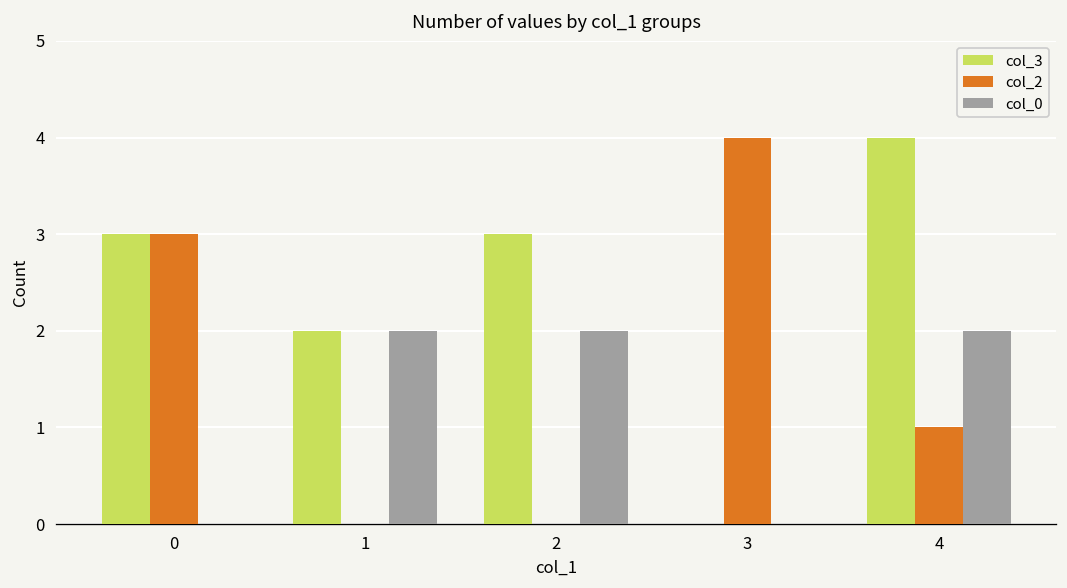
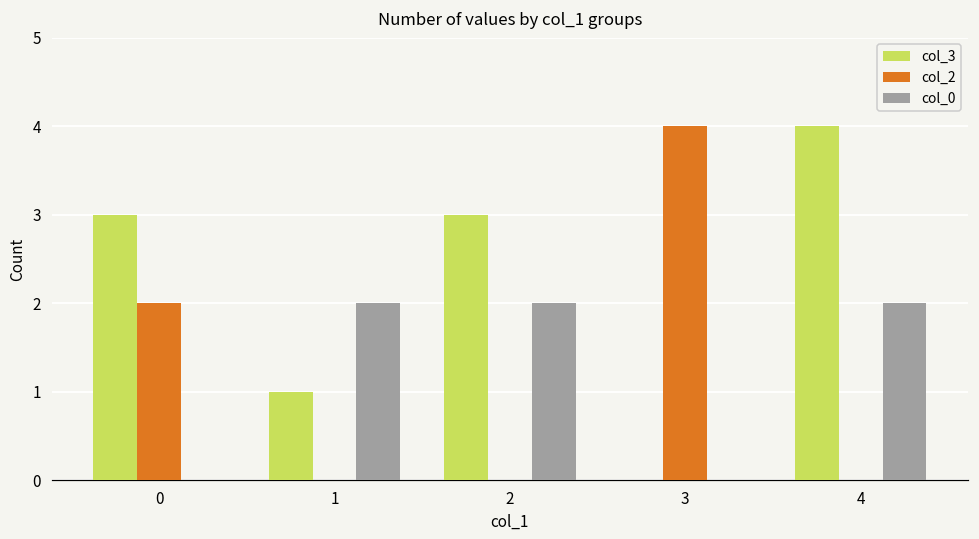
col_2, 0: 3 -> 2
col_3, 1: 2 -> 1
col_2, 4: 1 -> 0
